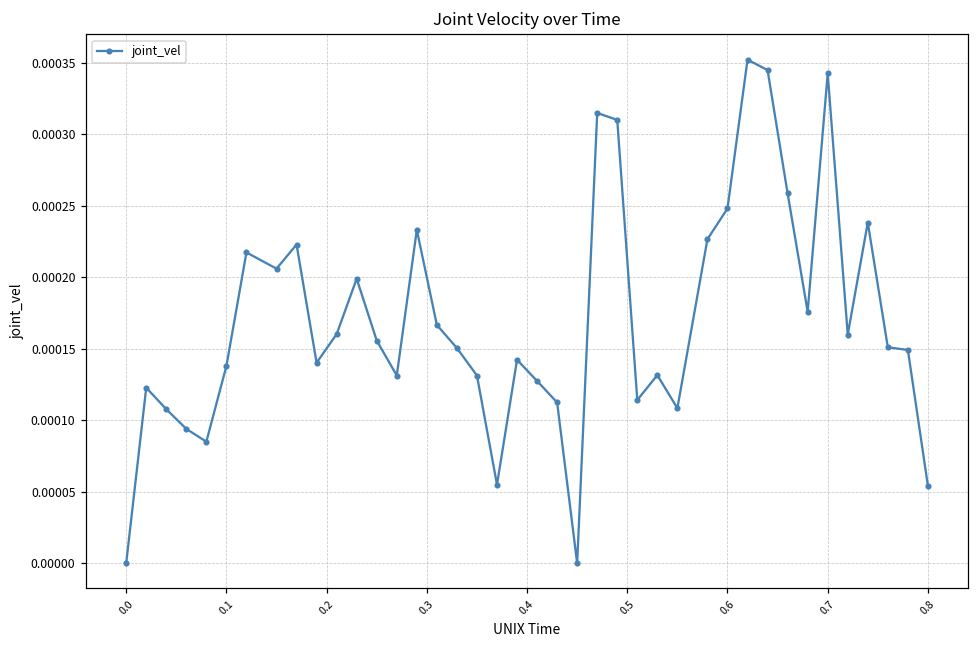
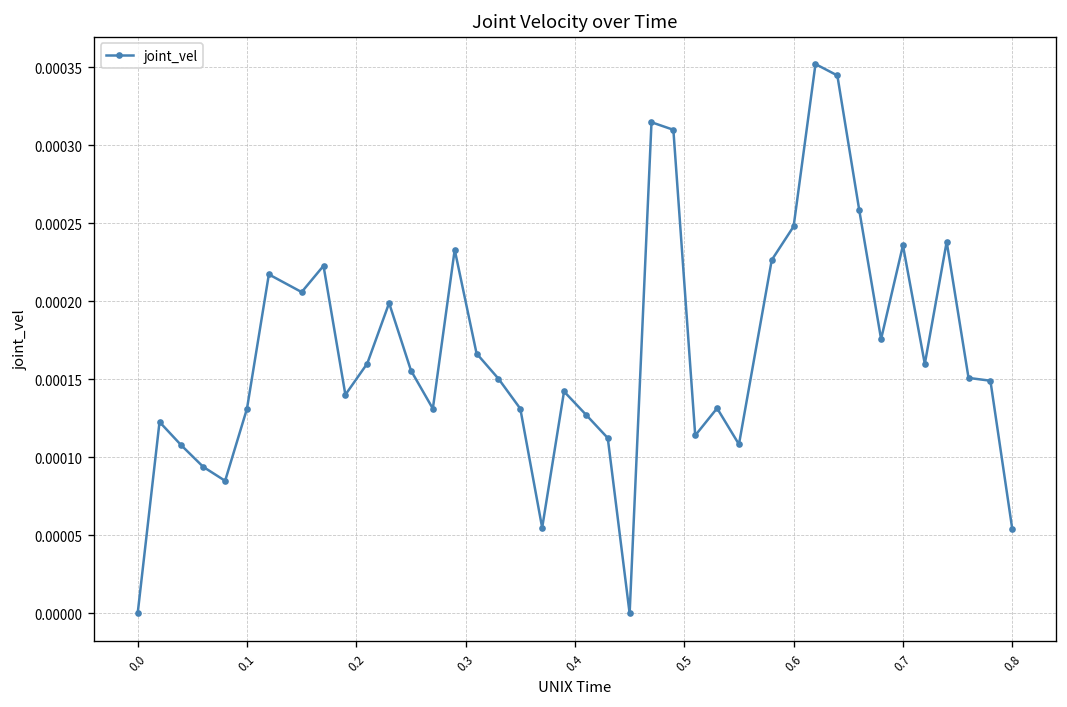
0.1: 0.000138 -> 0.000131
0.7: 0.000342 -> 0.000236
